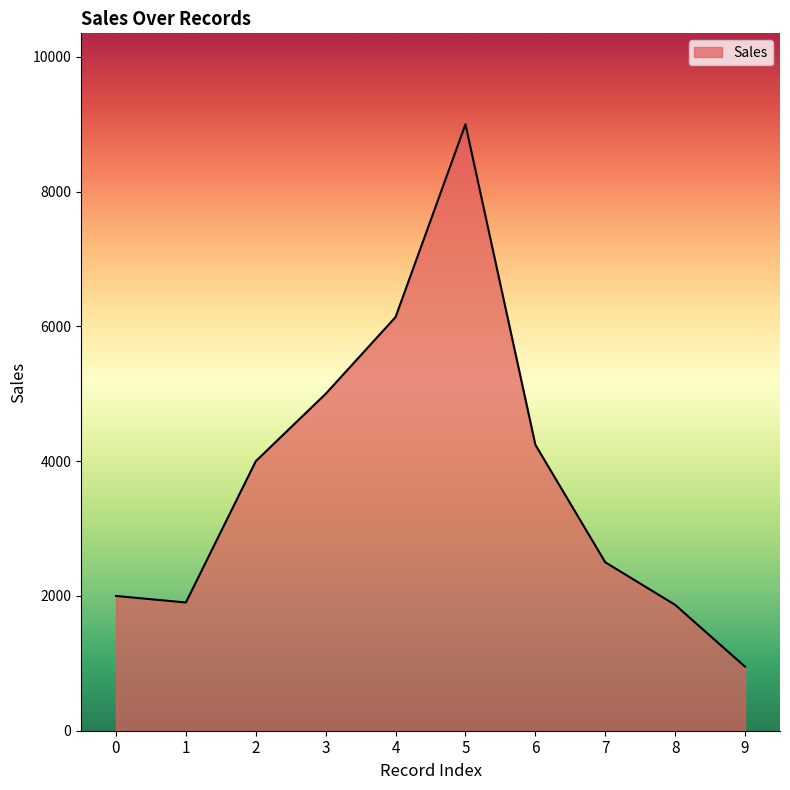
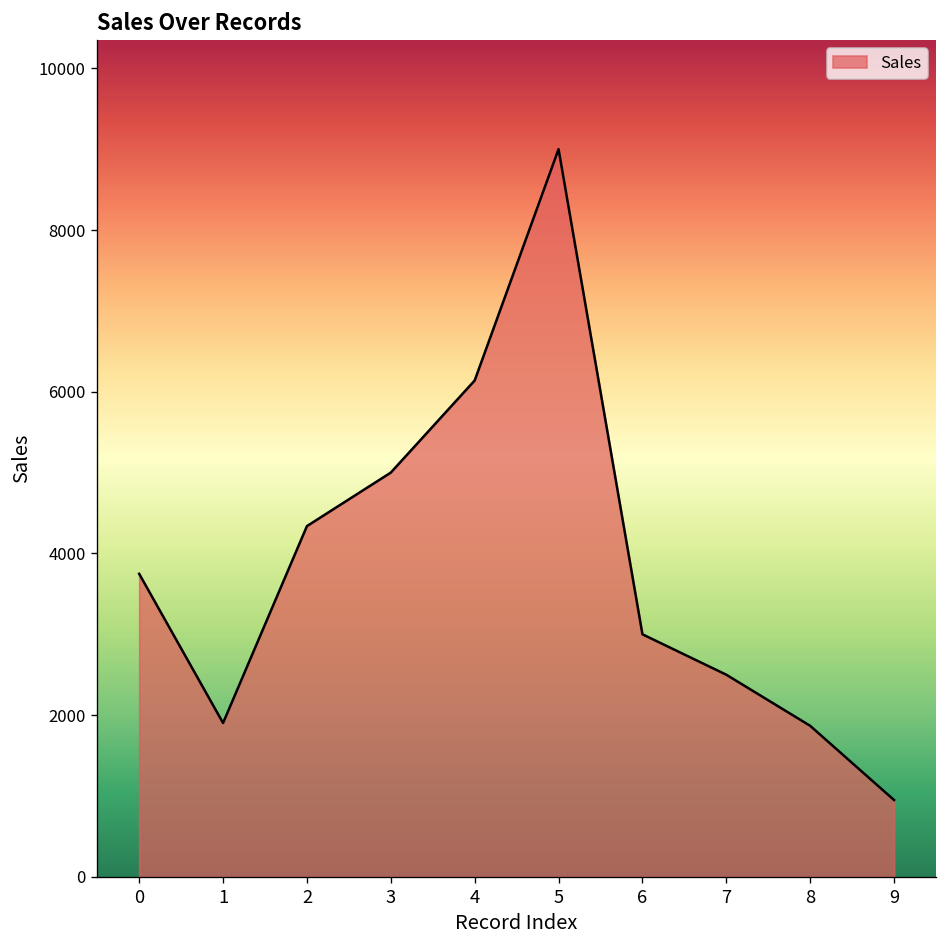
0: 2000 -> 3700
2: 4000 -> 4300
6: 4200 -> 3000
